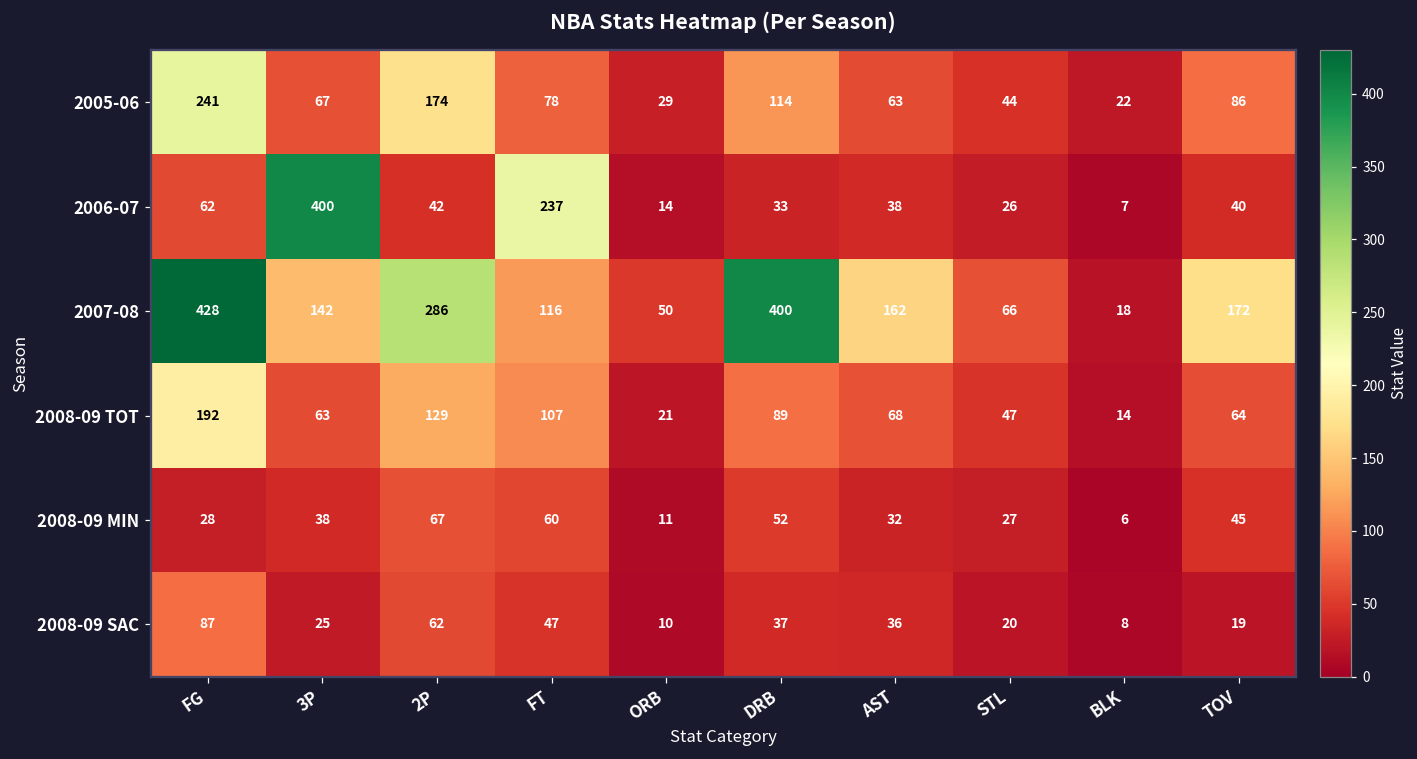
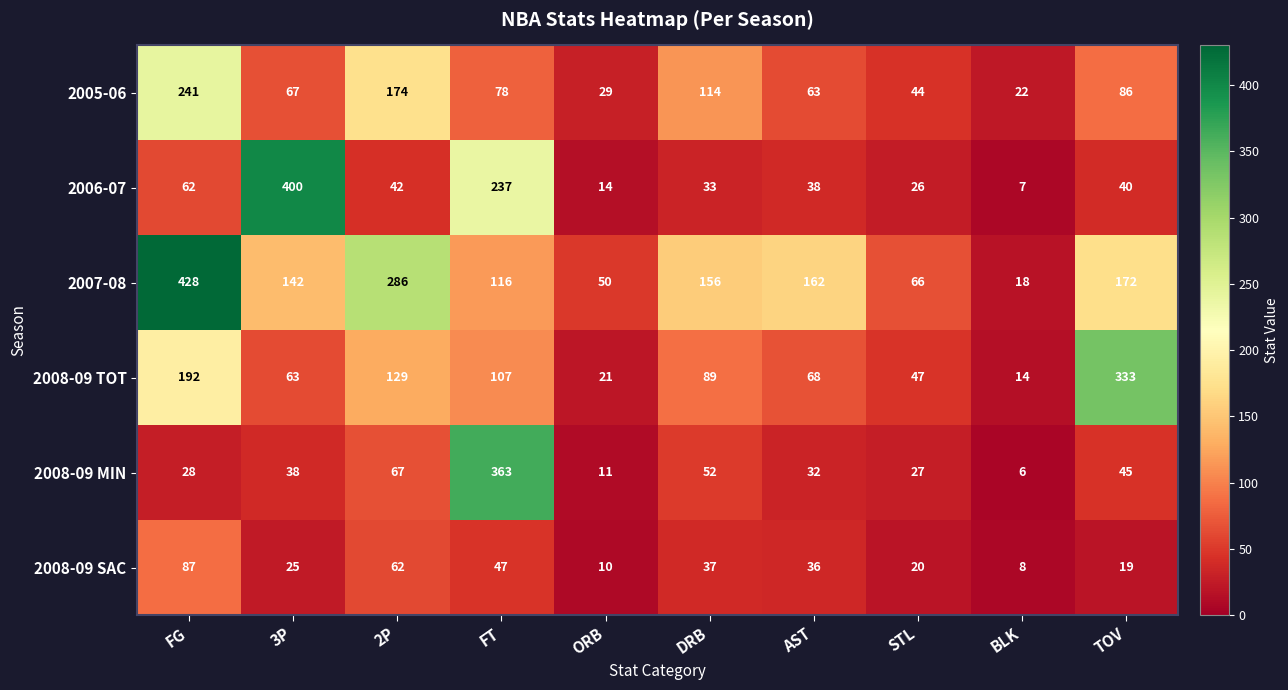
2007-08, DRB: 400 -> 156
2008-09 TOT, TOV: 64 -> 333
2008-09 MIN, FT: 60 -> 363
